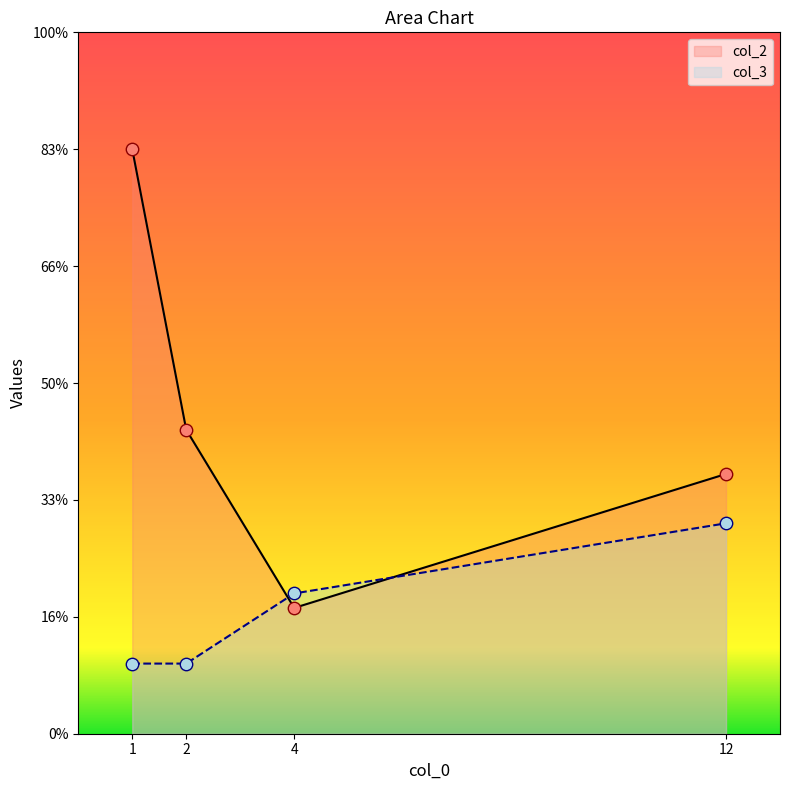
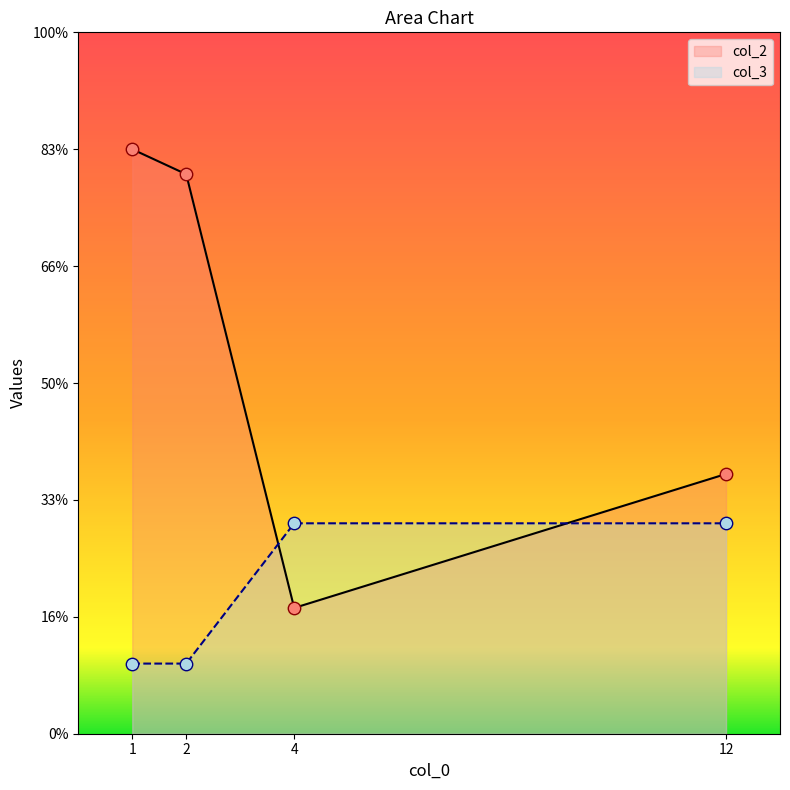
col_2, 2: 43% -> 80%
col_3, 4: 20% -> 30%
